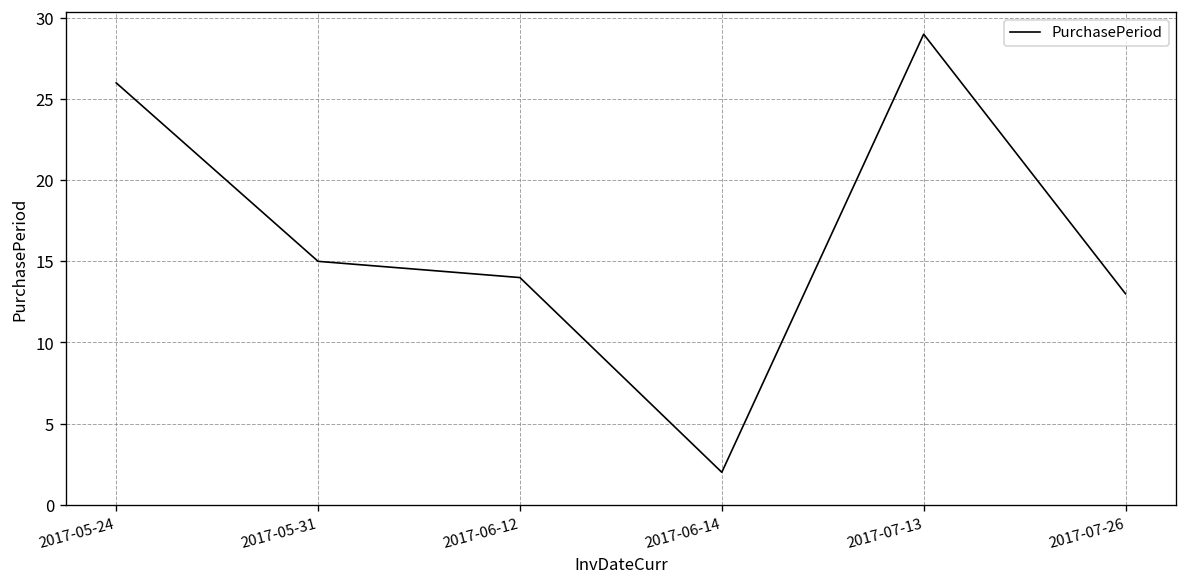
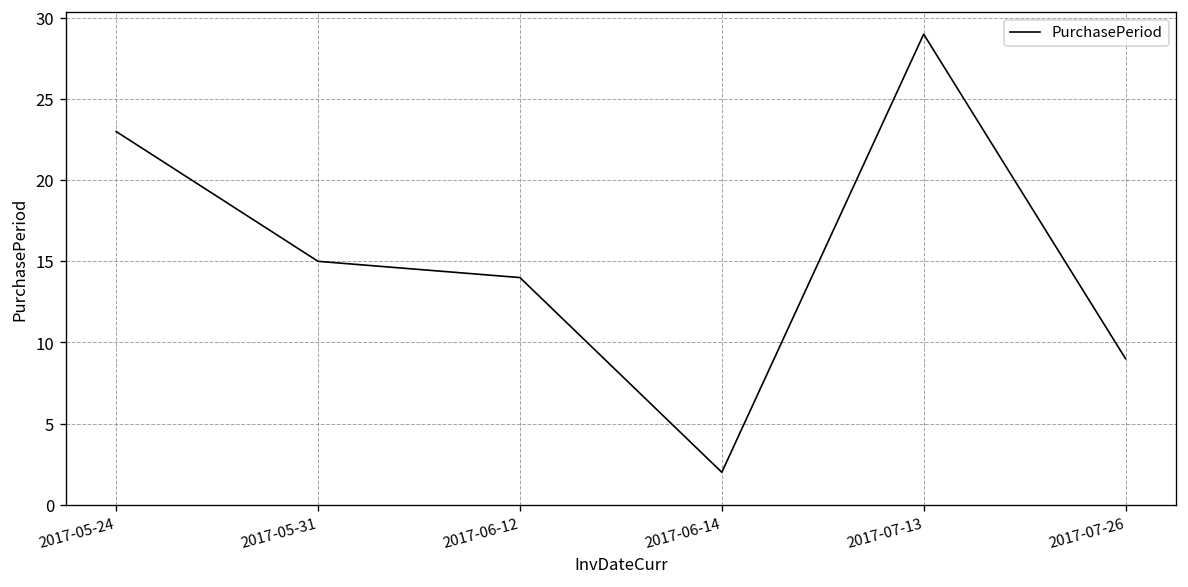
2017-05-24: 26 -> 23
2017-07-26: 13 -> 9
